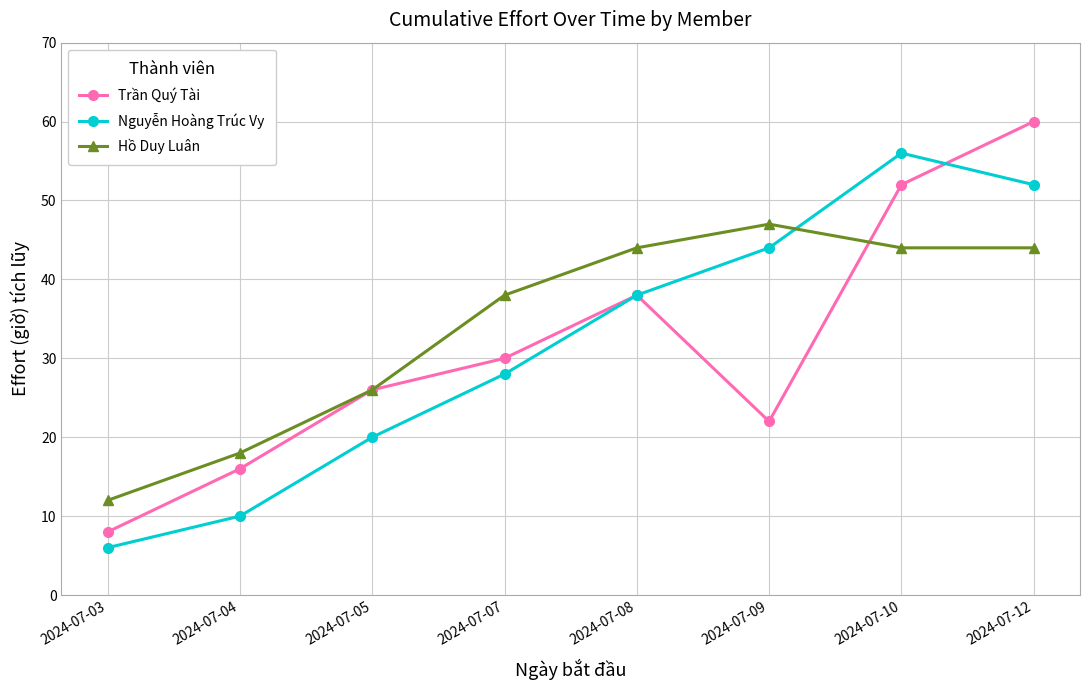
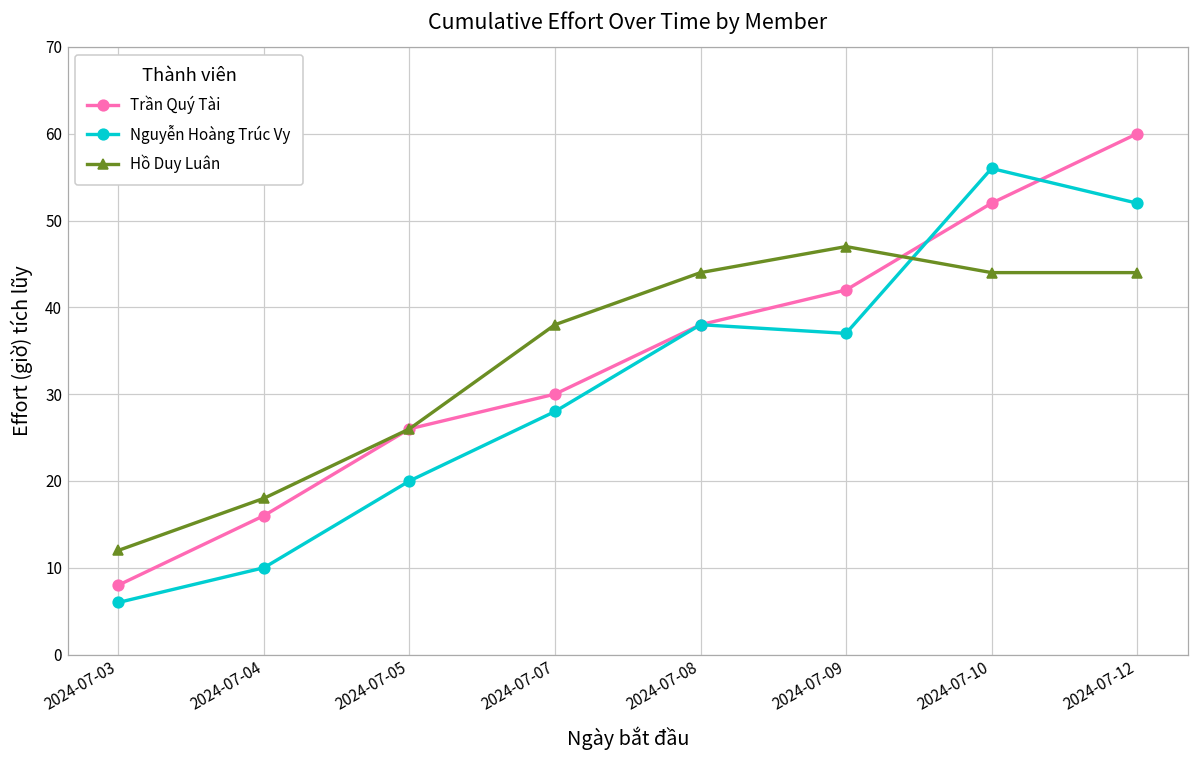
Trần Quý Tài, 2024-07-09: 22 -> 42
Nguyễn Hoàng Trúc Vy, 2024-07-09: 44 -> 37
